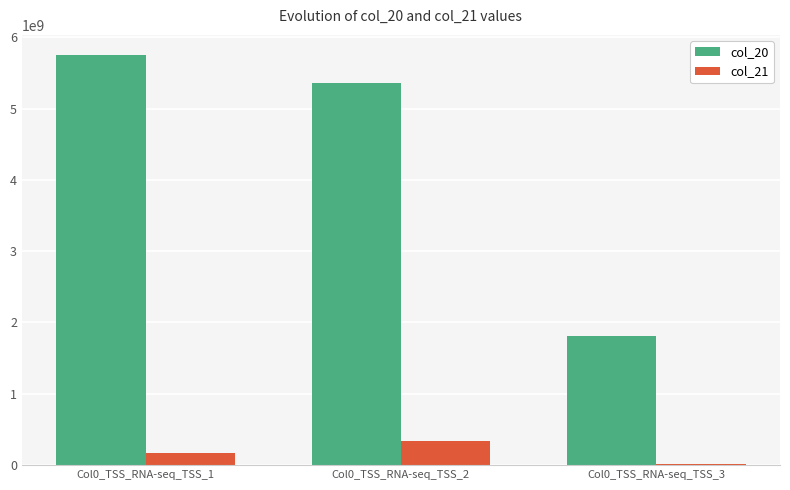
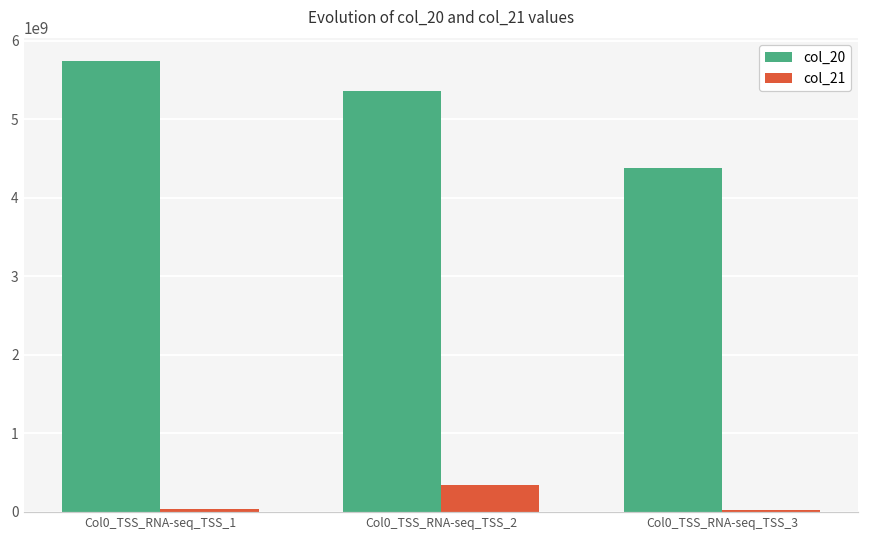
col_21, Col0_TSS_RNA-seq_TSS_1: 200000000 -> 0
col_20, Col0_TSS_RNA-seq_TSS_3: 1800000000 -> 4400000000
